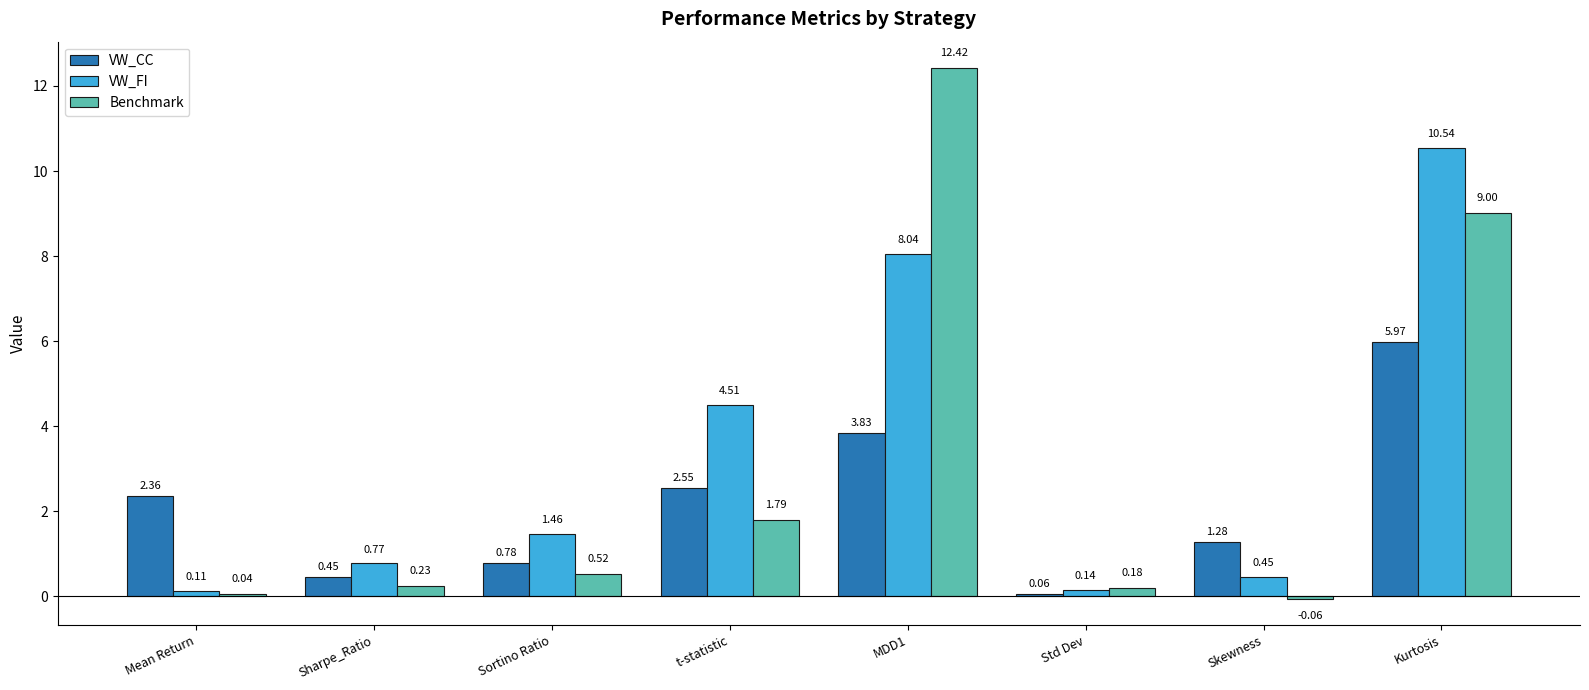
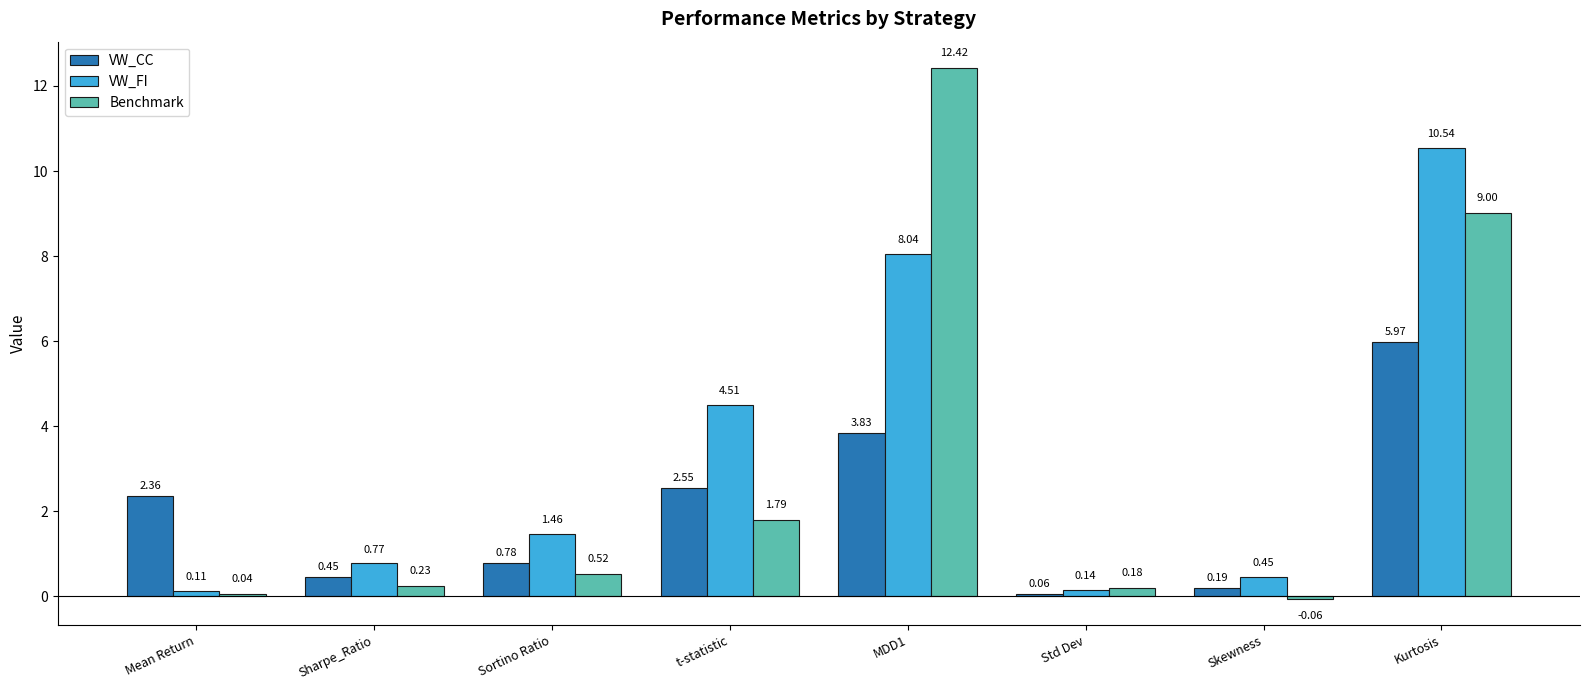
VW_CC, Skewness: 1.28 -> 0.19
